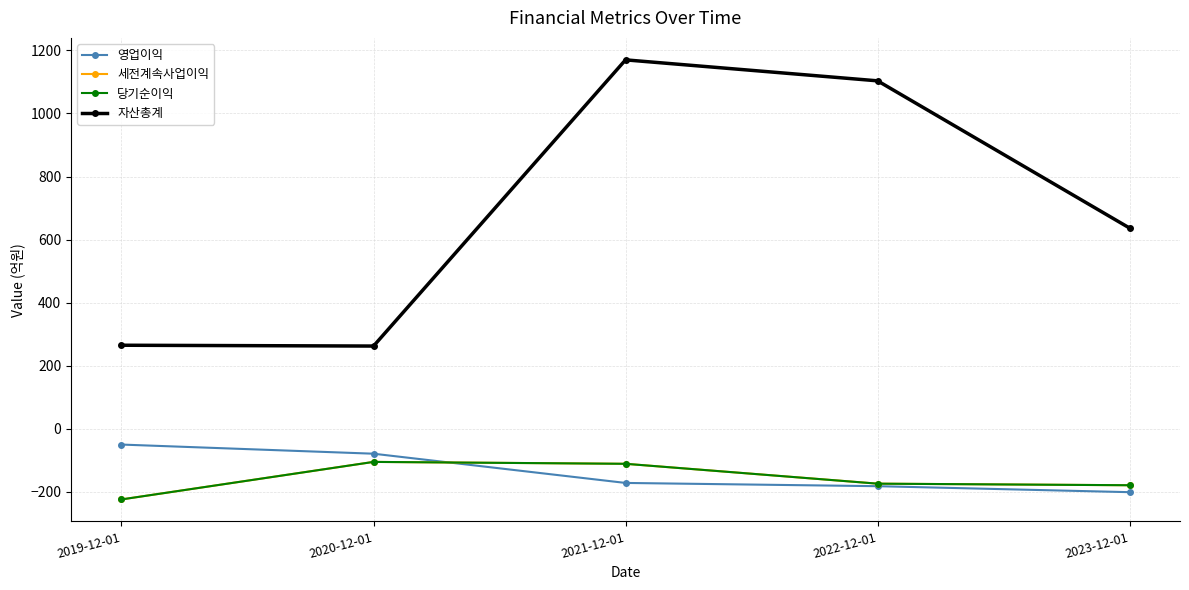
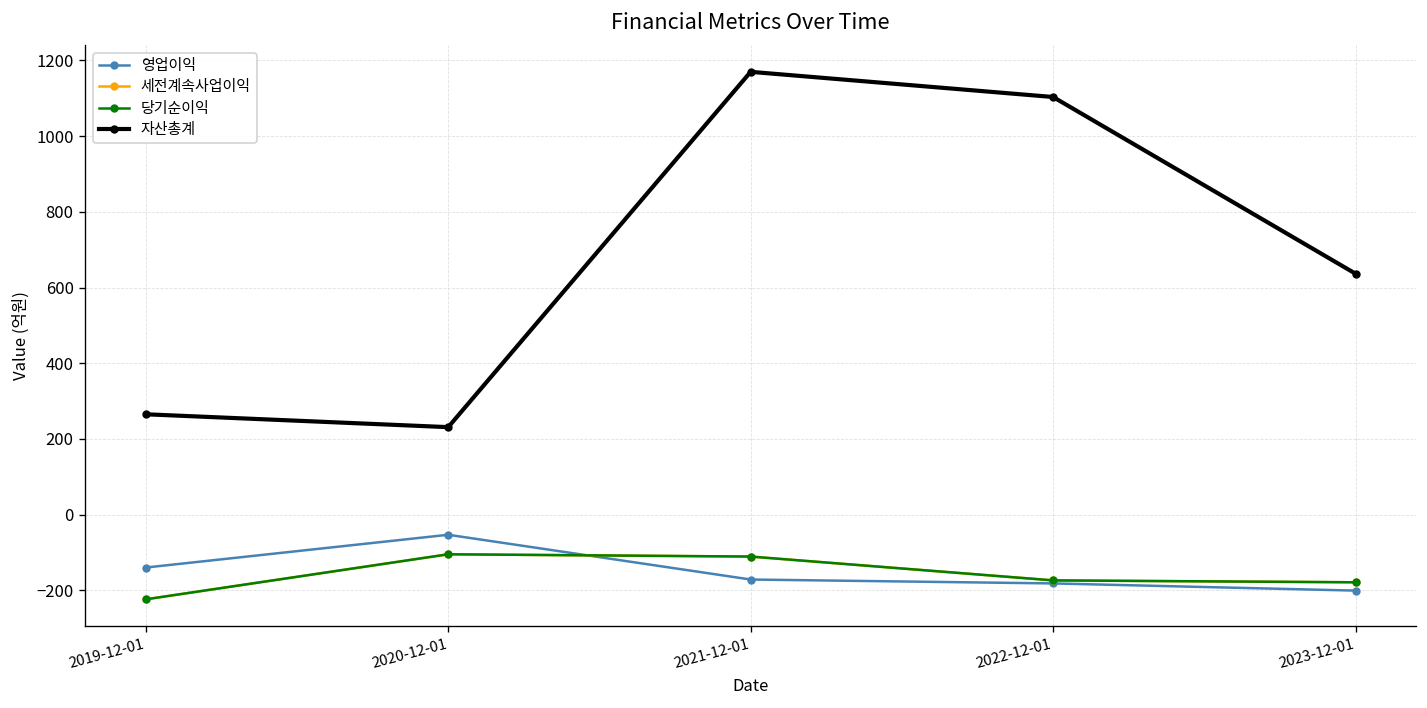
영업이익, 2019-12-01: -50 -> -140
영업이익, 2020-12-01: -80 -> -50
자산총계, 2020-12-01: 260 -> 230
